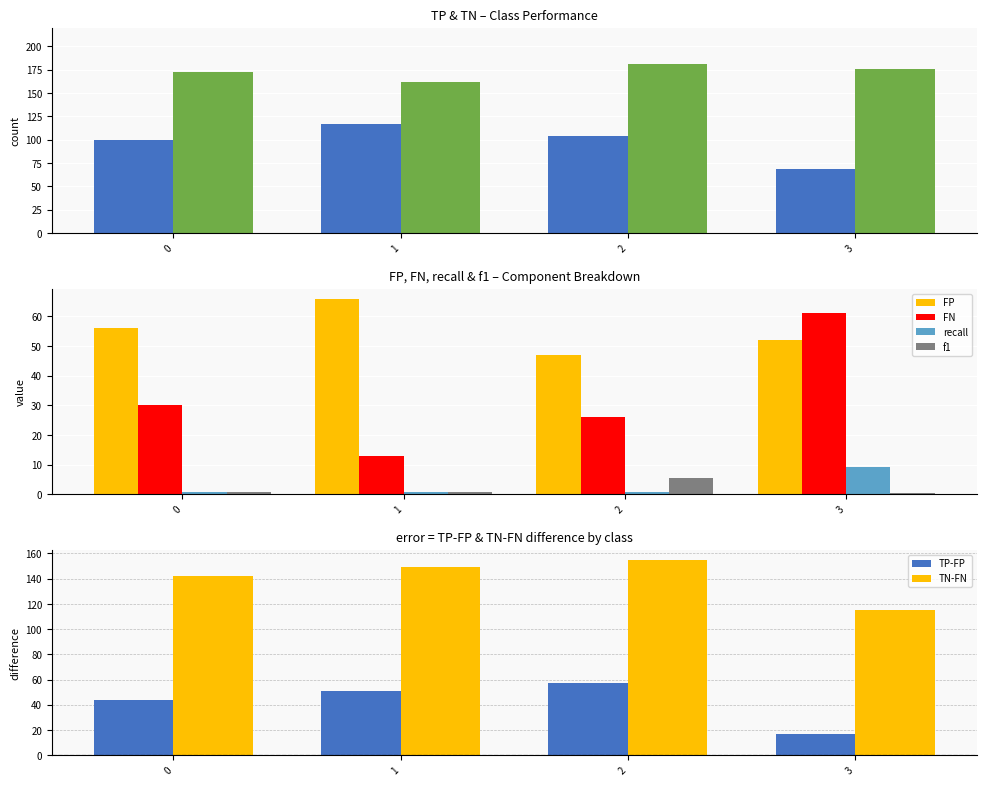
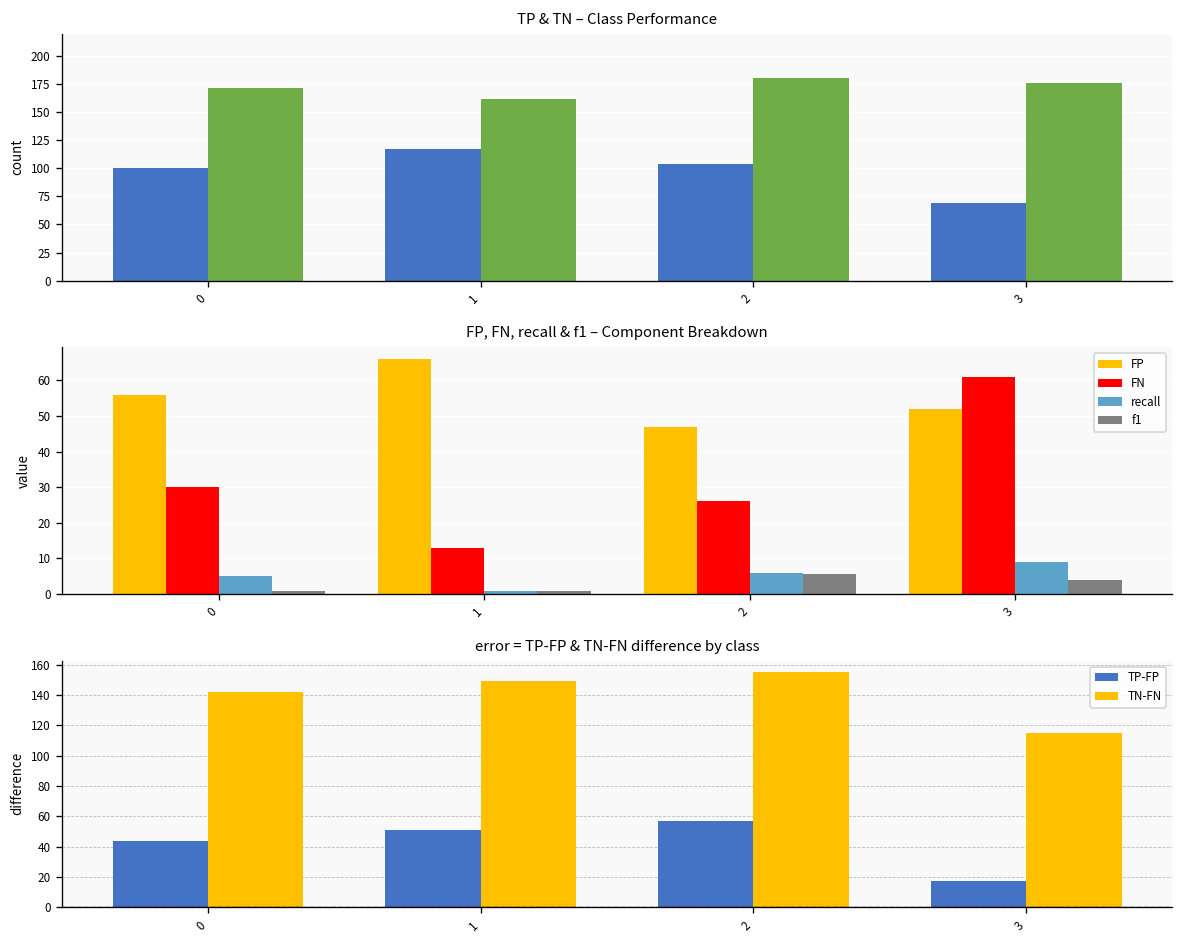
FP, FN, recall & f1 – Component Breakdown, recall, 0: 1 -> 5
FP, FN, recall & f1 – Component Breakdown, recall, 2: 1 -> 6
FP, FN, recall & f1 – Component Breakdown, f1, 3: 1 -> 4
